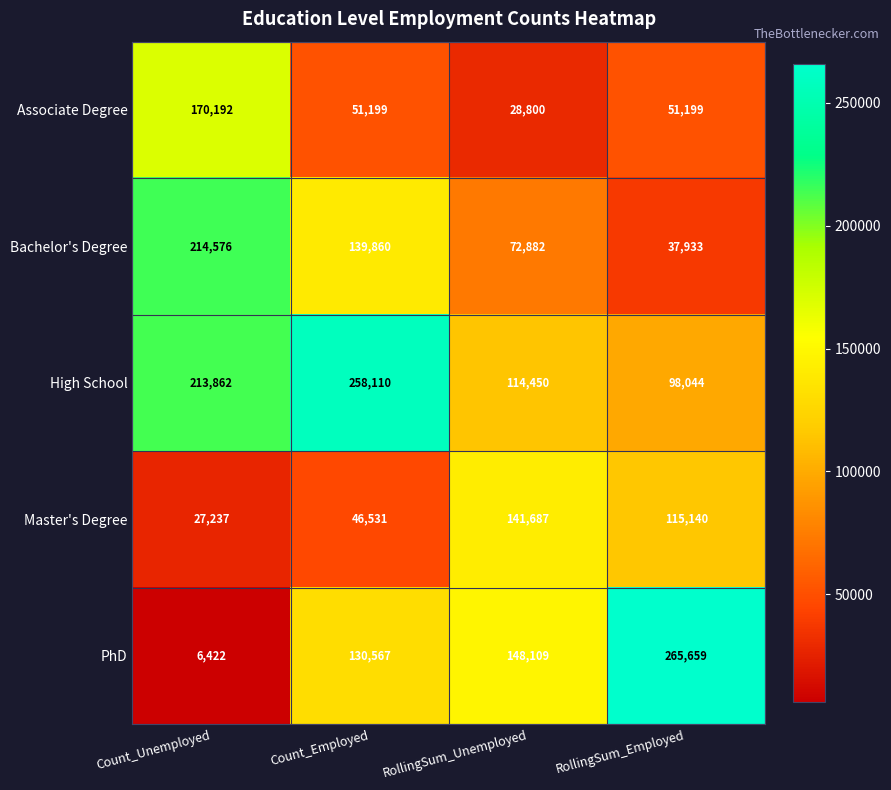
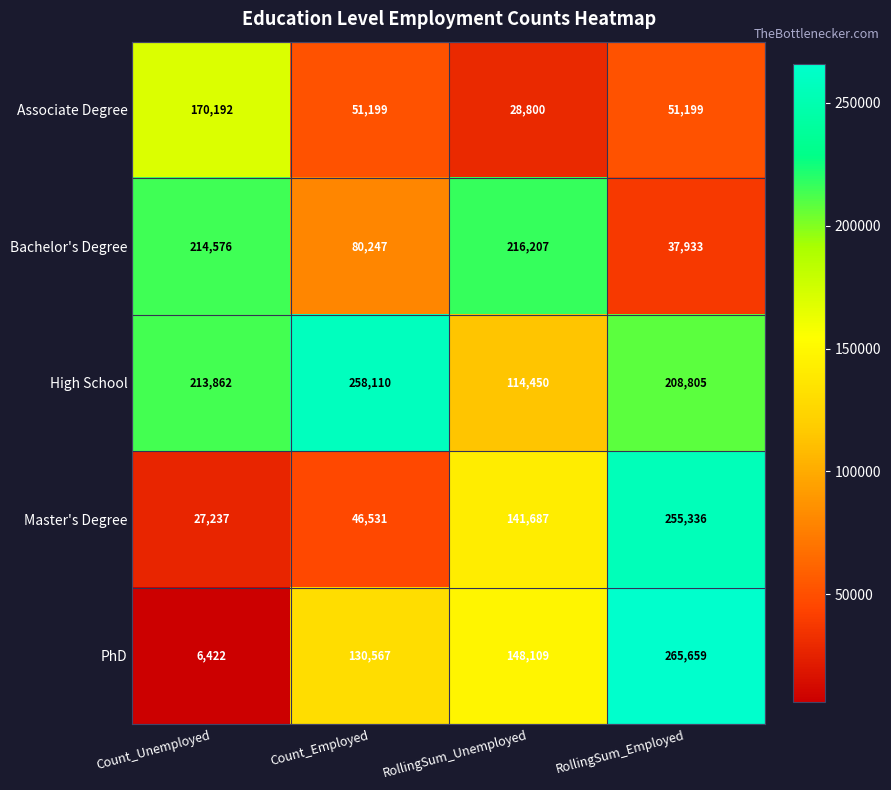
Bachelor's Degree, Count_Employed: 139,860 -> 80,247
Bachelor's Degree, RollingSum_Unemployed: 72,882 -> 216,207
High School, RollingSum_Employed: 98,044 -> 208,805
Master's Degree, RollingSum_Employed: 115,140 -> 255,336
